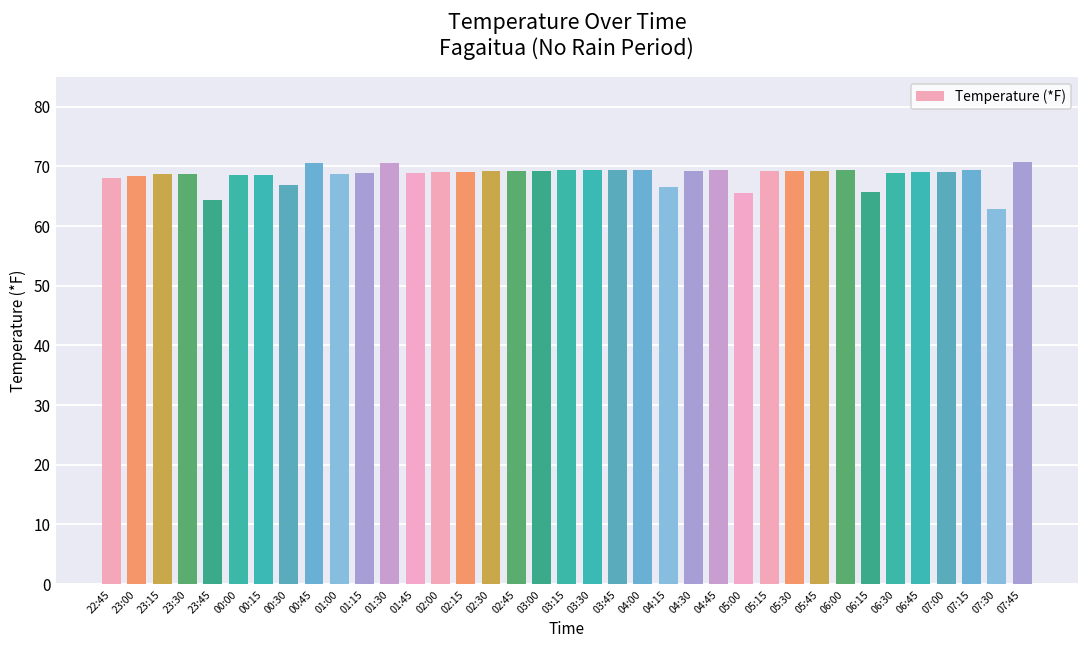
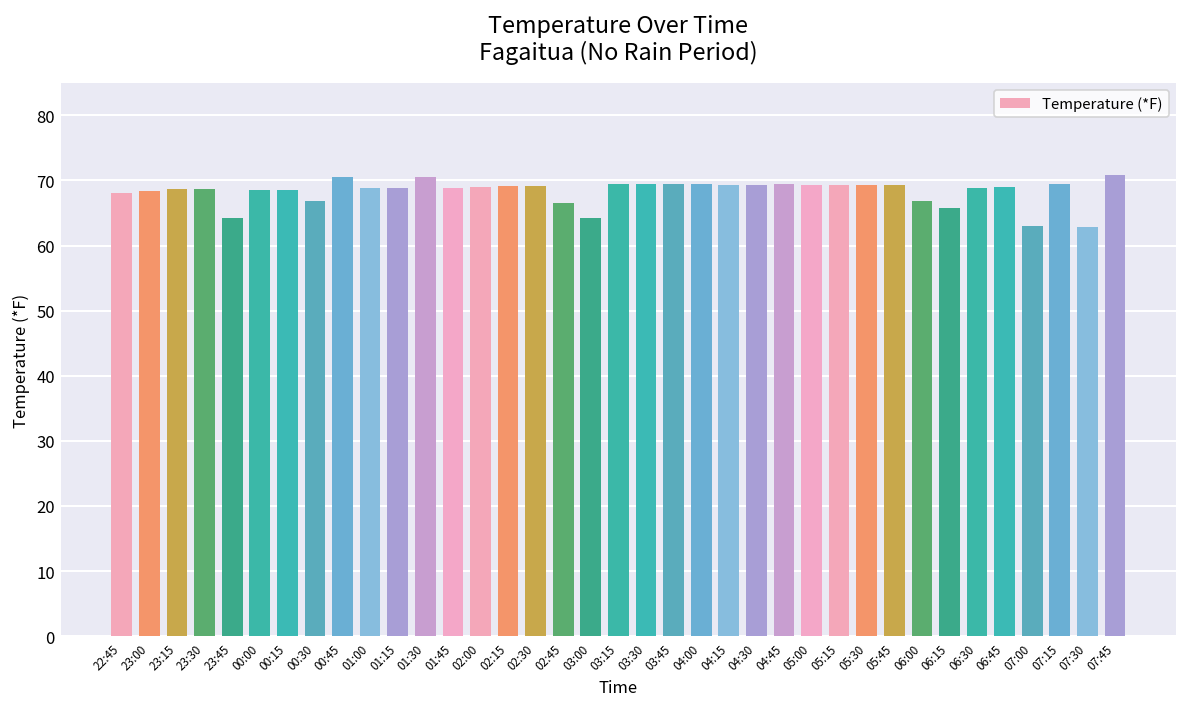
02:45: 69 -> 67
03:00: 69 -> 64
04:15: 67 -> 69
05:00: 66 -> 69
06:00: 69 -> 67
07:00: 69 -> 63
